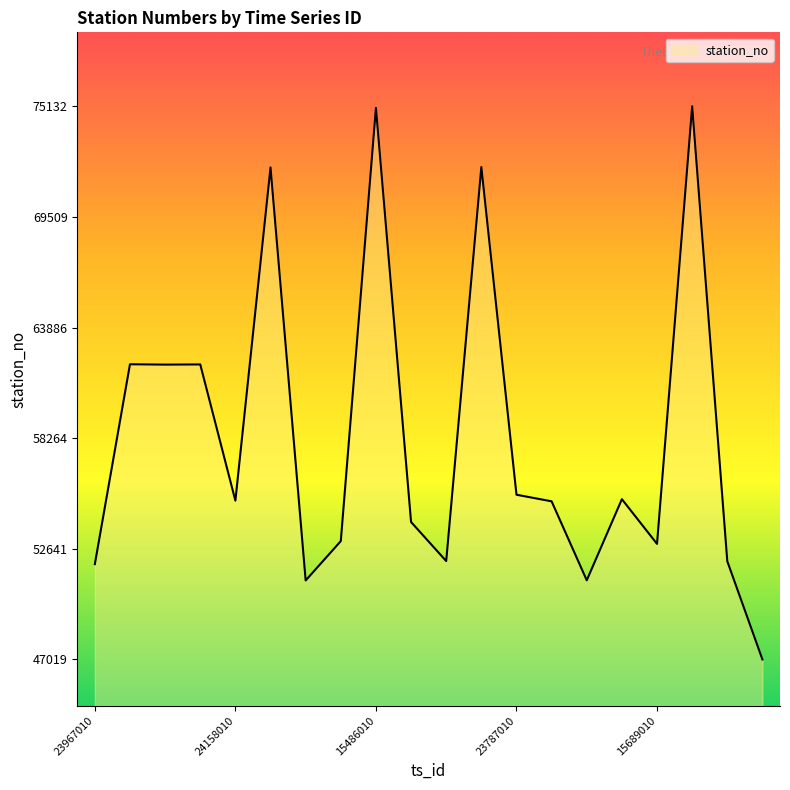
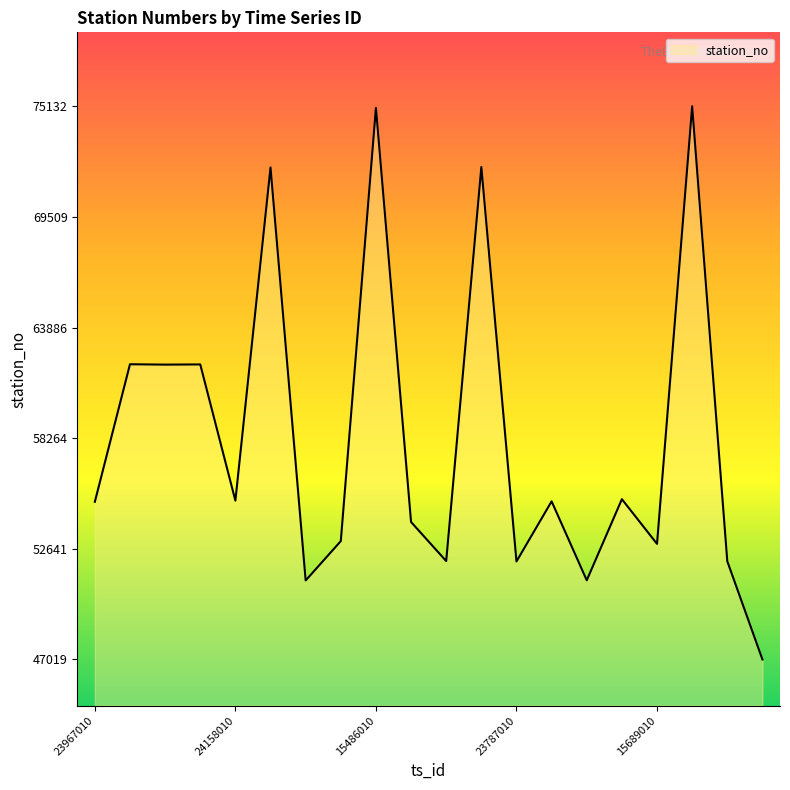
23967010: 51900 -> 55000
23787010: 55400 -> 52000
